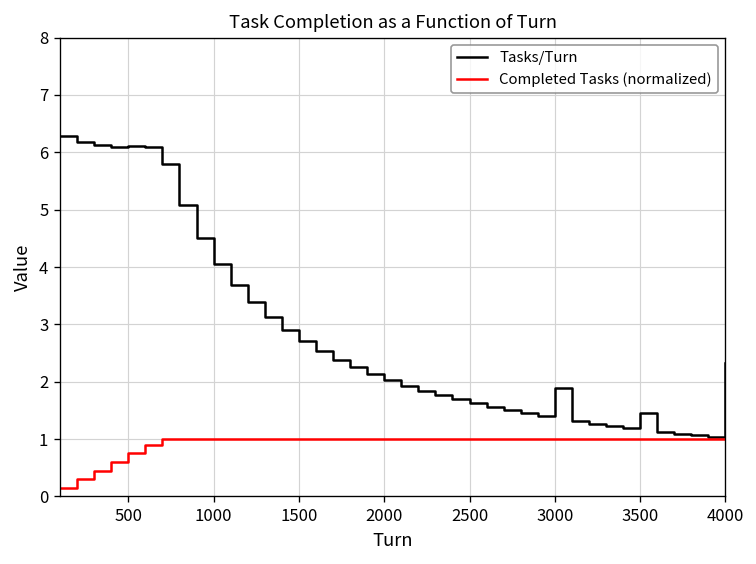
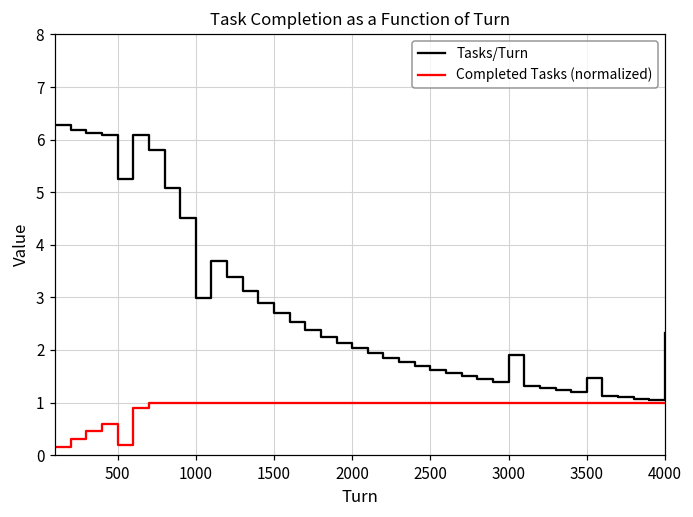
Tasks/Turn, 500: 6.1 -> 5.2
Completed Tasks (normalized), 500: 0.8 -> 0.2
Tasks/Turn, 1000: 4.1 -> 3.0
